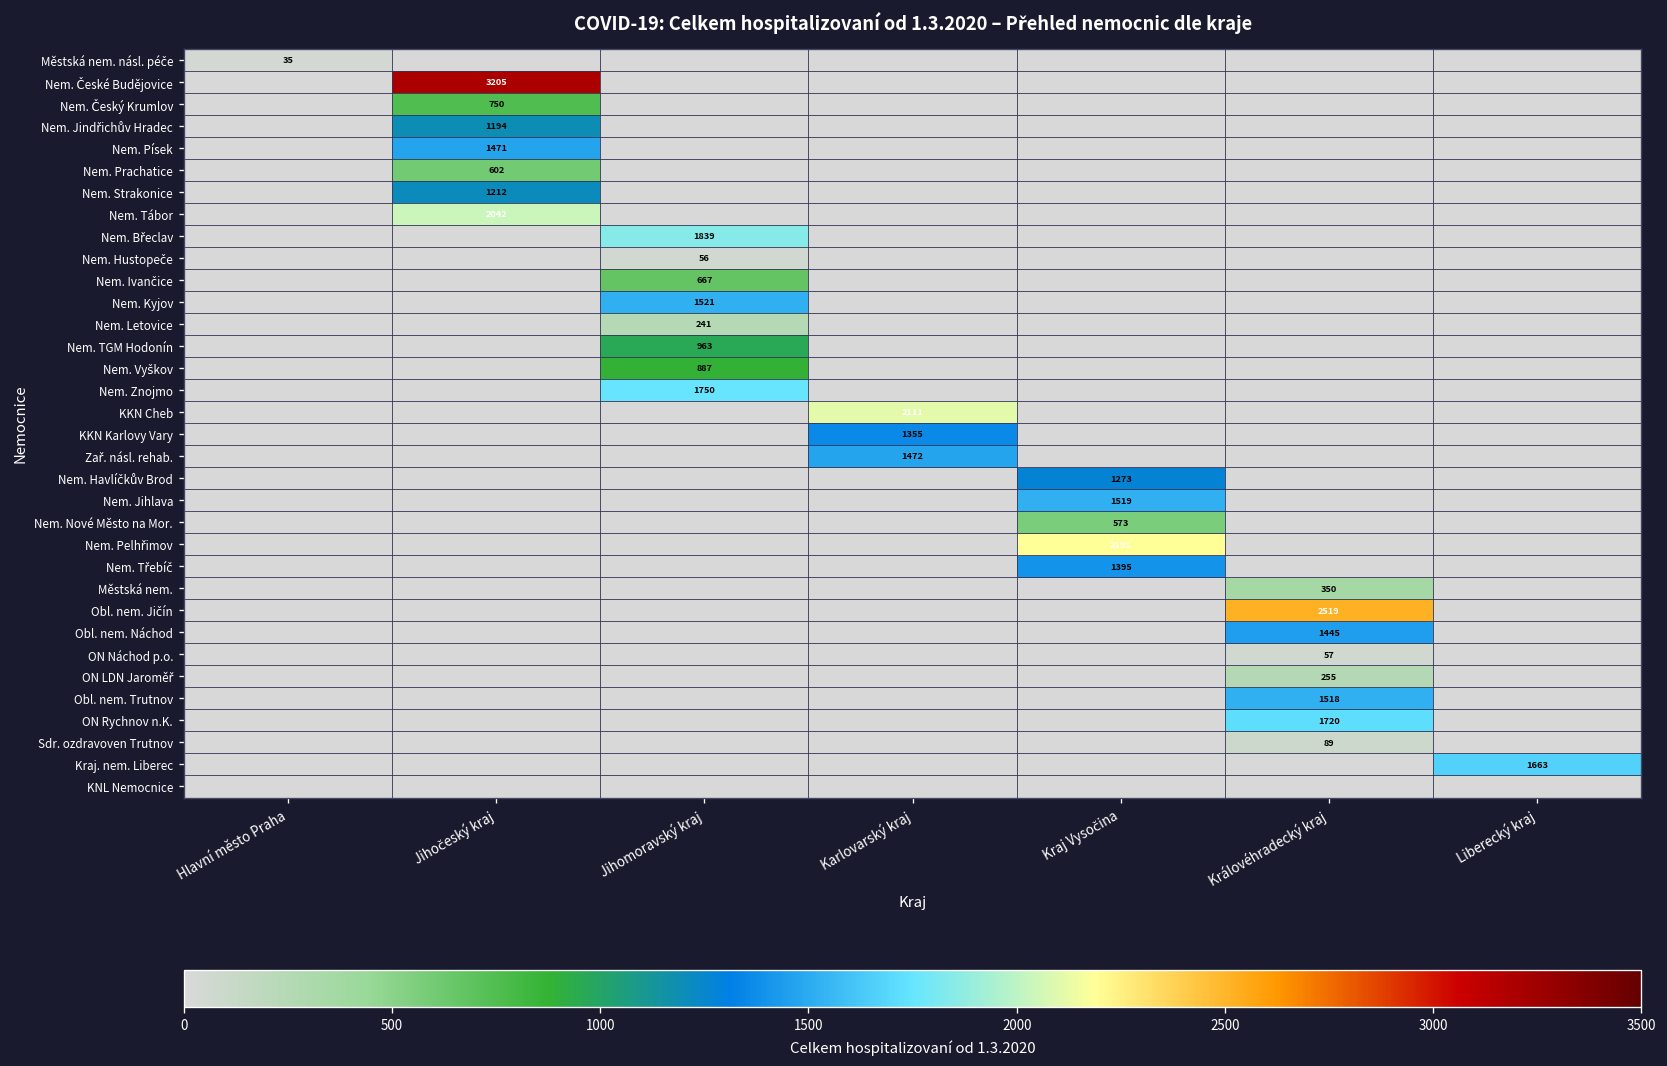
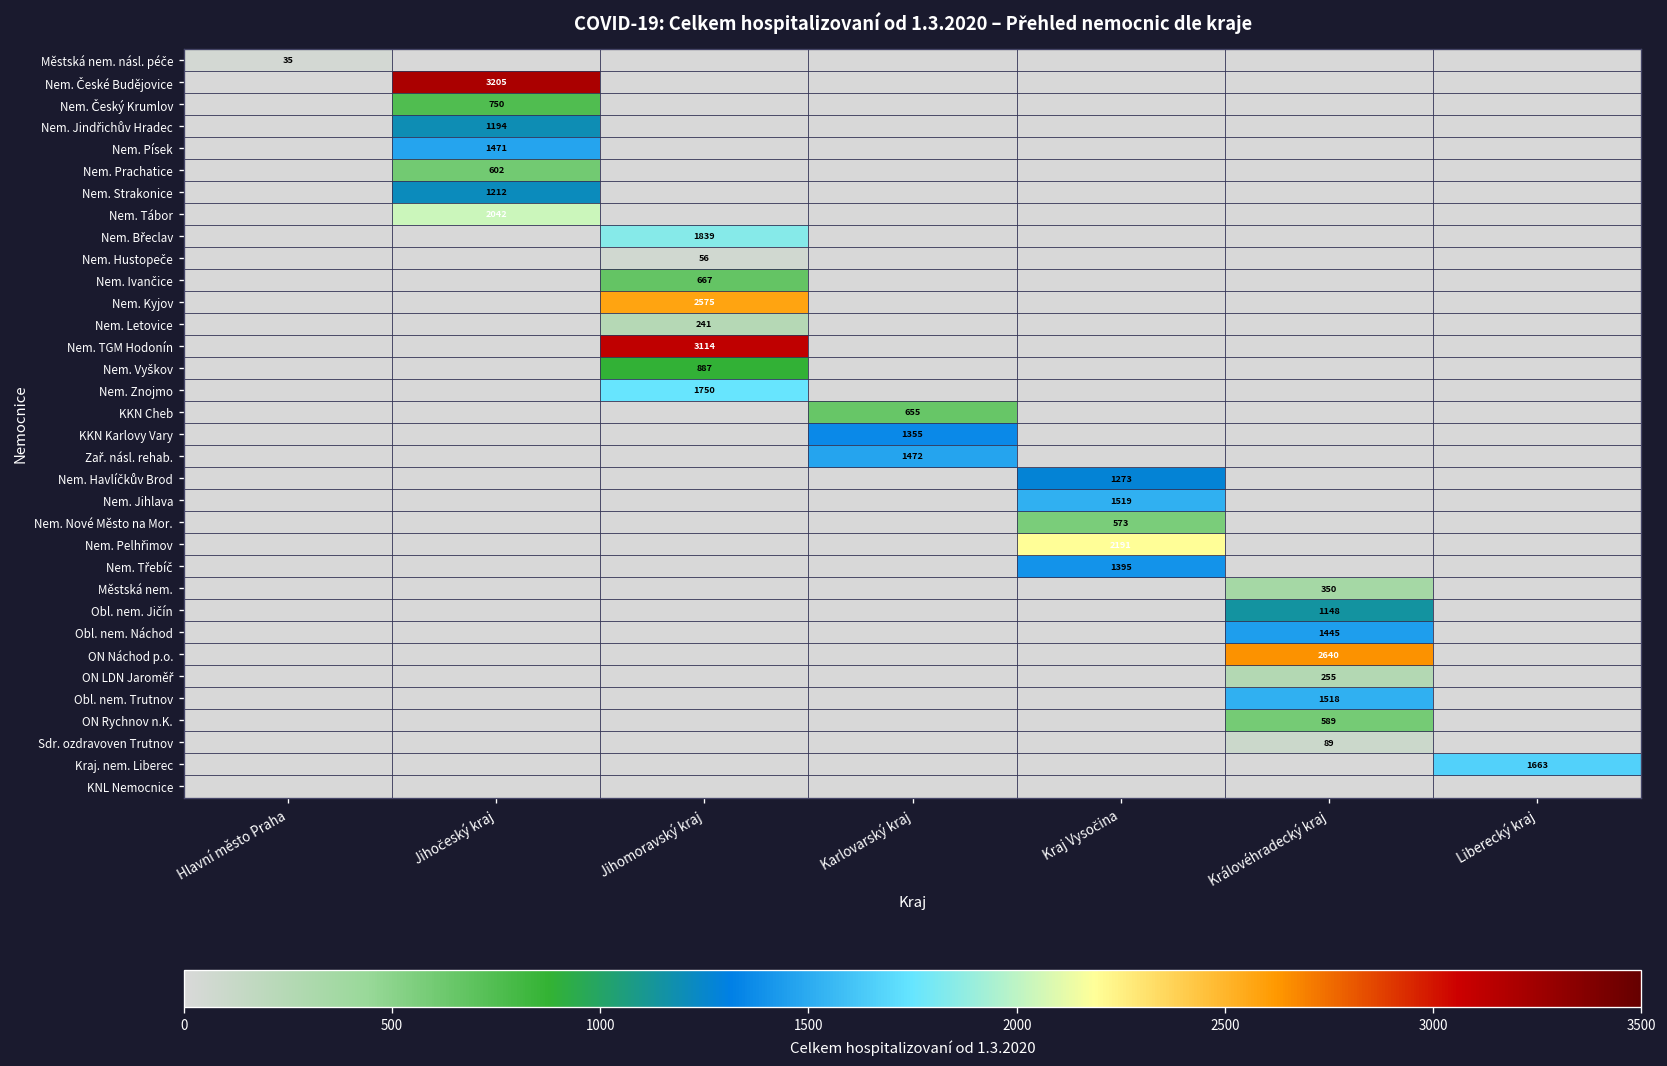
Nem. Kyjov, Jihomoravský kraj: 1521 -> 2575
Nem. TGM Hodonín, Jihomoravský kraj: 963 -> 3114
KKN Cheb, Karlovarský kraj: 2111 -> 655
Obl. nem. Jičín, Královéhradecký kraj: 2519 -> 1148
ON Náchod p.o., Královéhradecký kraj: 57 -> 2640
ON Rychnov n.K., Královéhradecký kraj: 1720 -> 589
